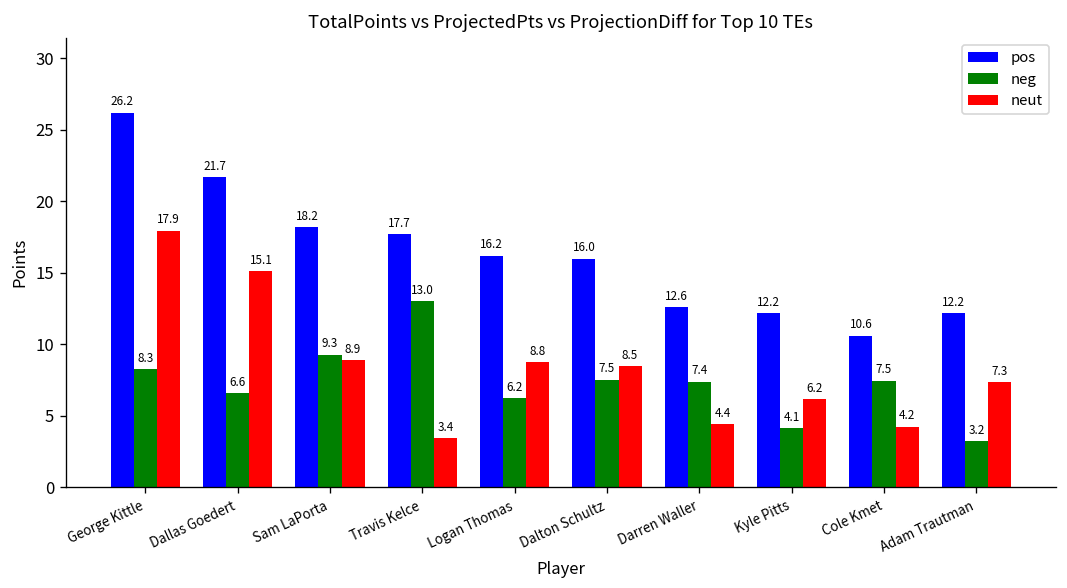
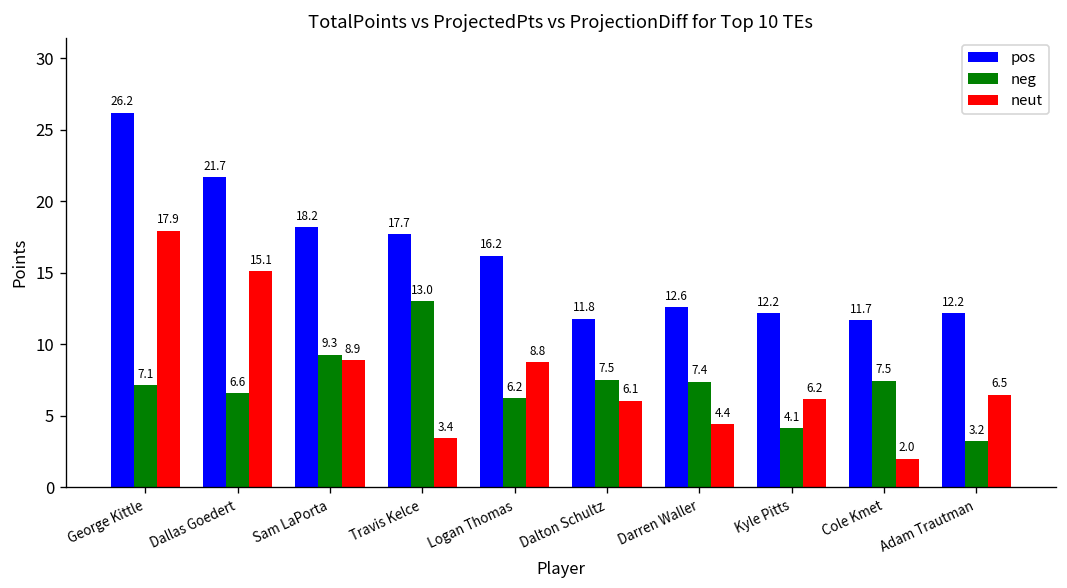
neg, George Kittle: 8.3 -> 7.1
pos, Dalton Schultz: 16.0 -> 11.8
neut, Dalton Schultz: 8.5 -> 6.1
pos, Cole Kmet: 10.6 -> 11.7
neut, Cole Kmet: 4.2 -> 2.0
neut, Adam Trautman: 7.3 -> 6.5
